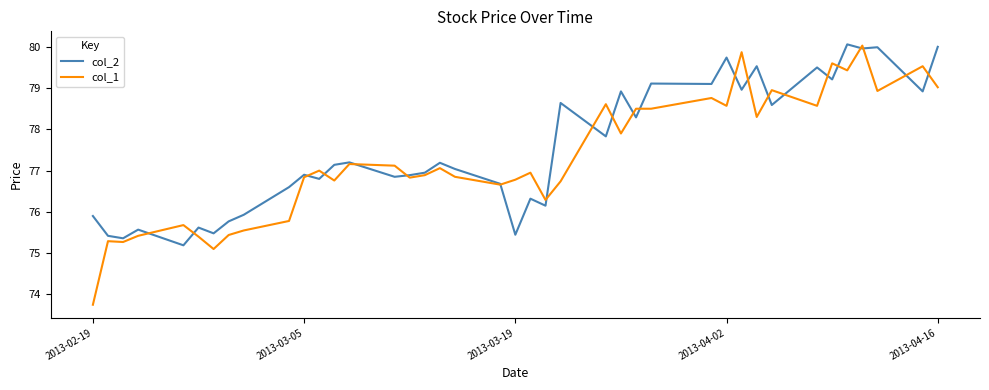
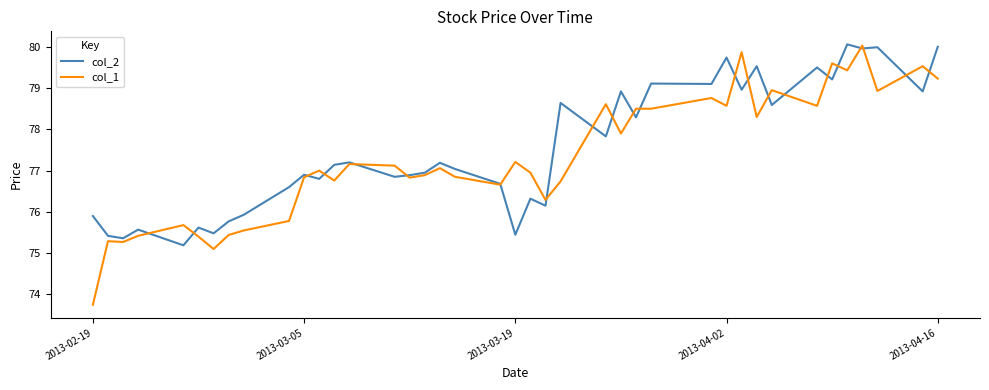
col_1, 2013-03-19: 76.8 -> 77.2
col_1, 2013-04-16: 79.0 -> 79.2
